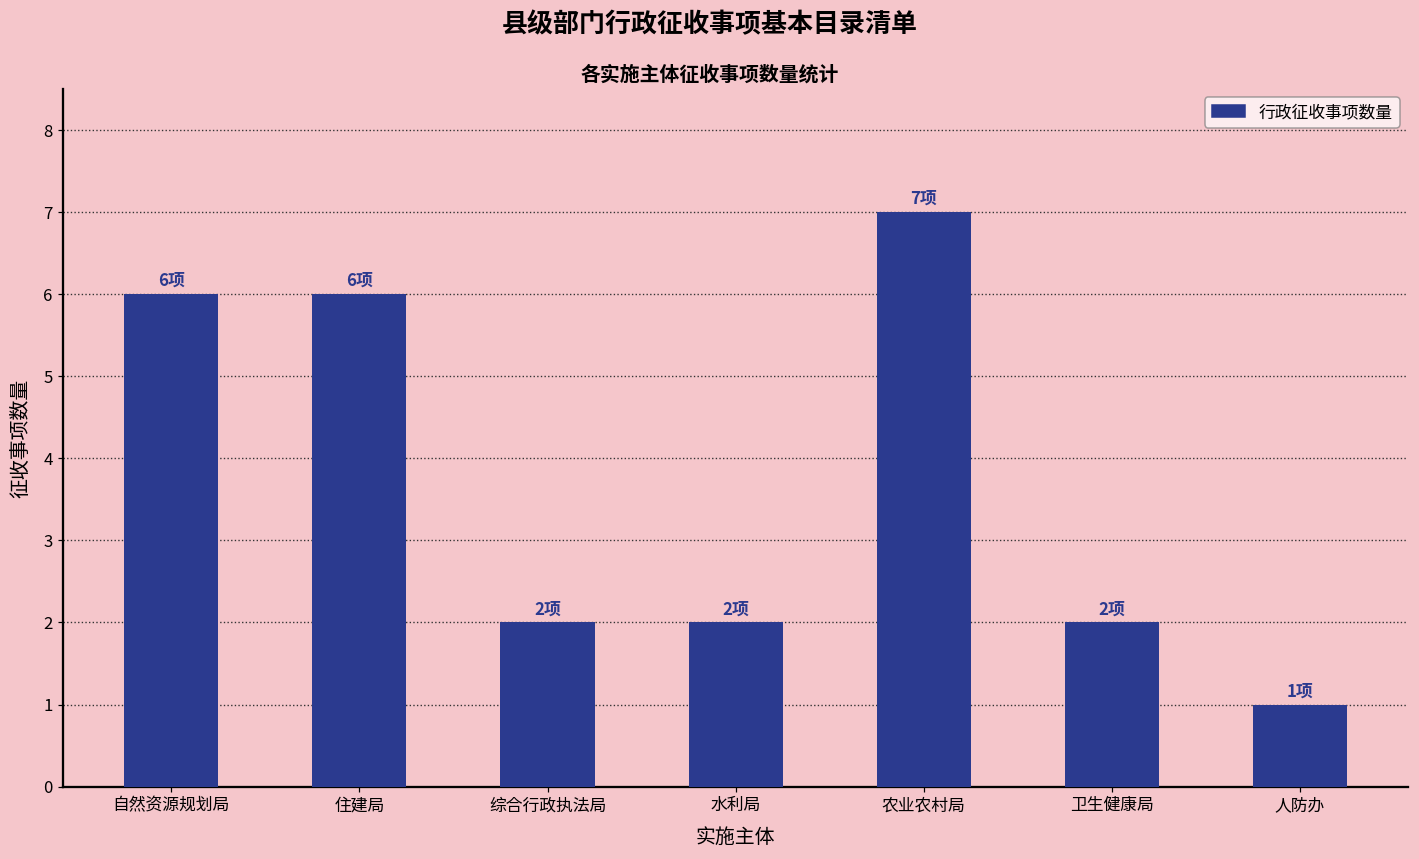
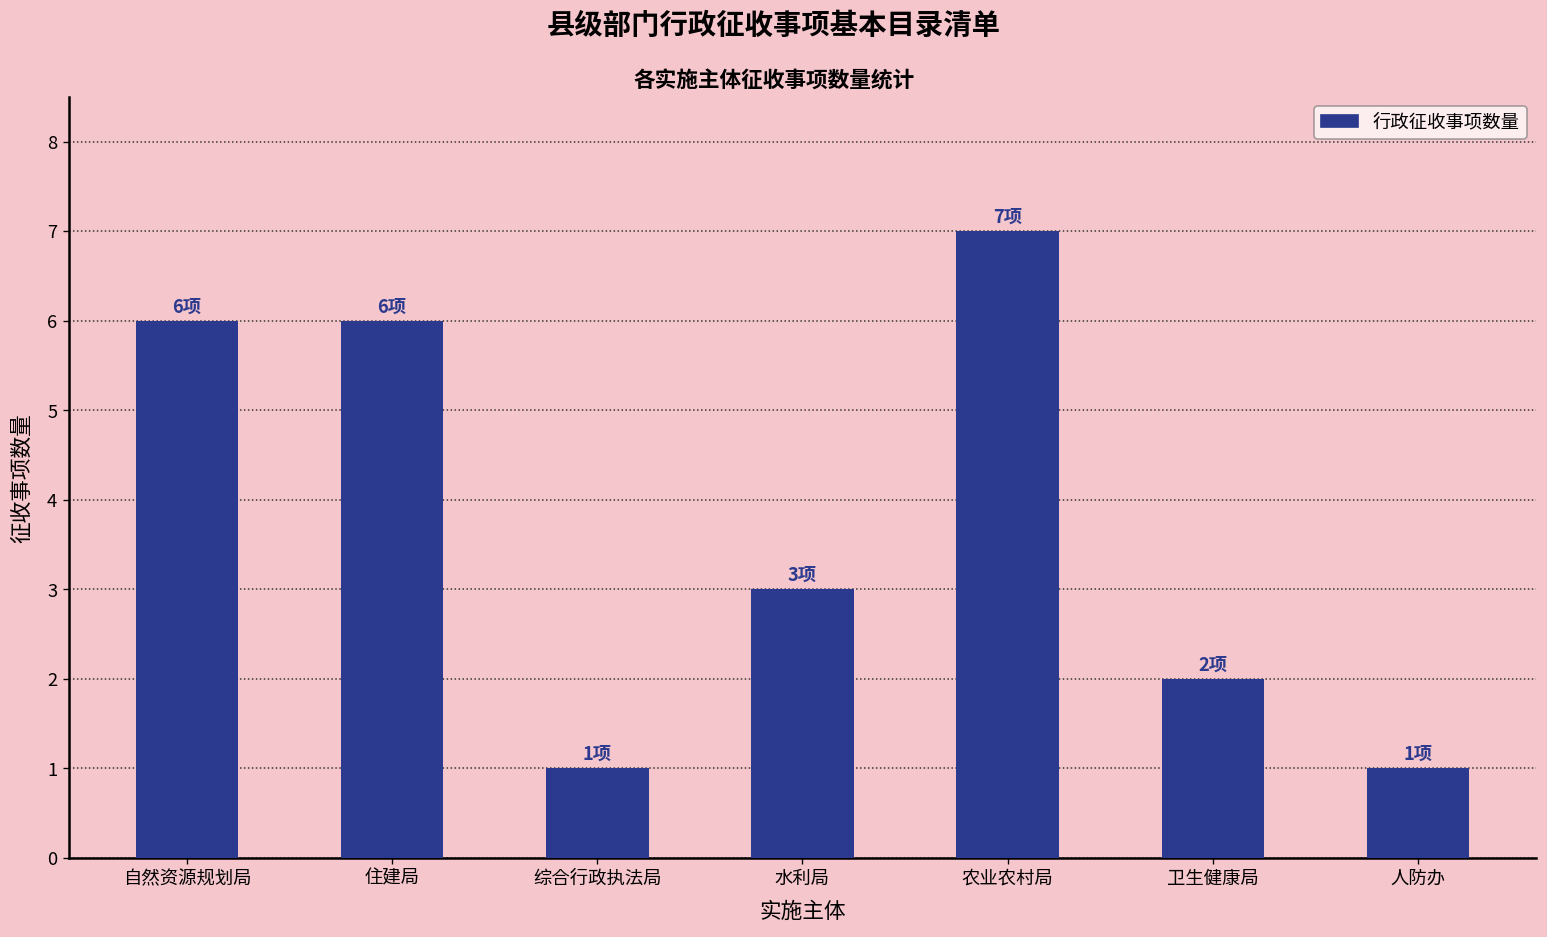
综合行政执法局: 2项 -> 1项
水利局: 2项 -> 3项
